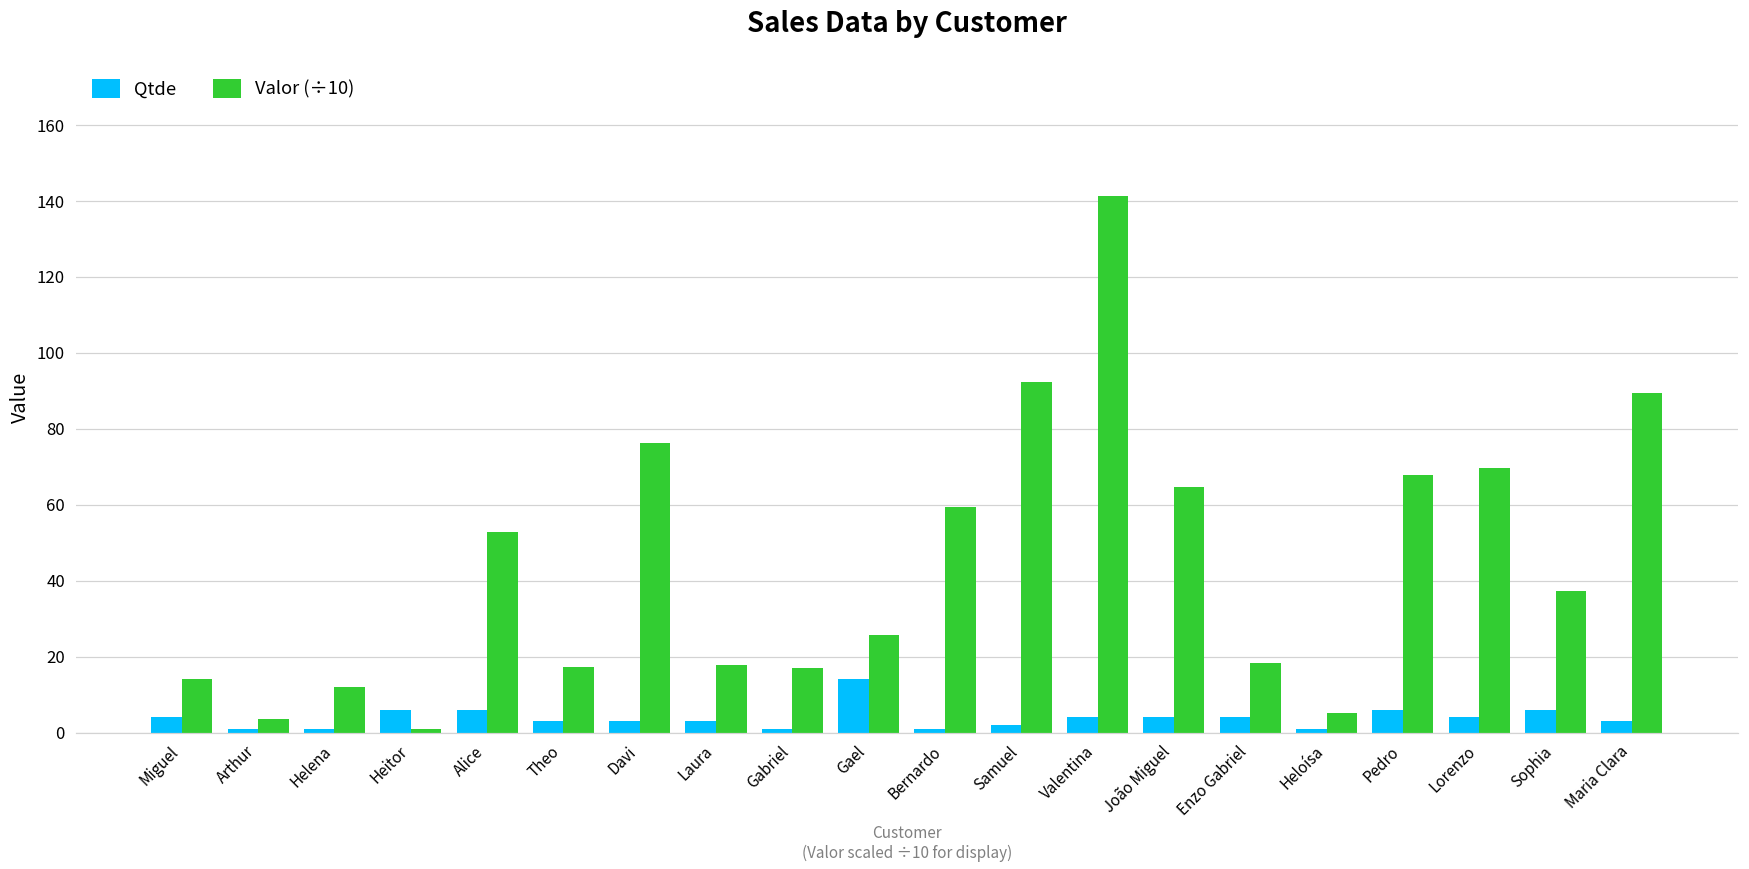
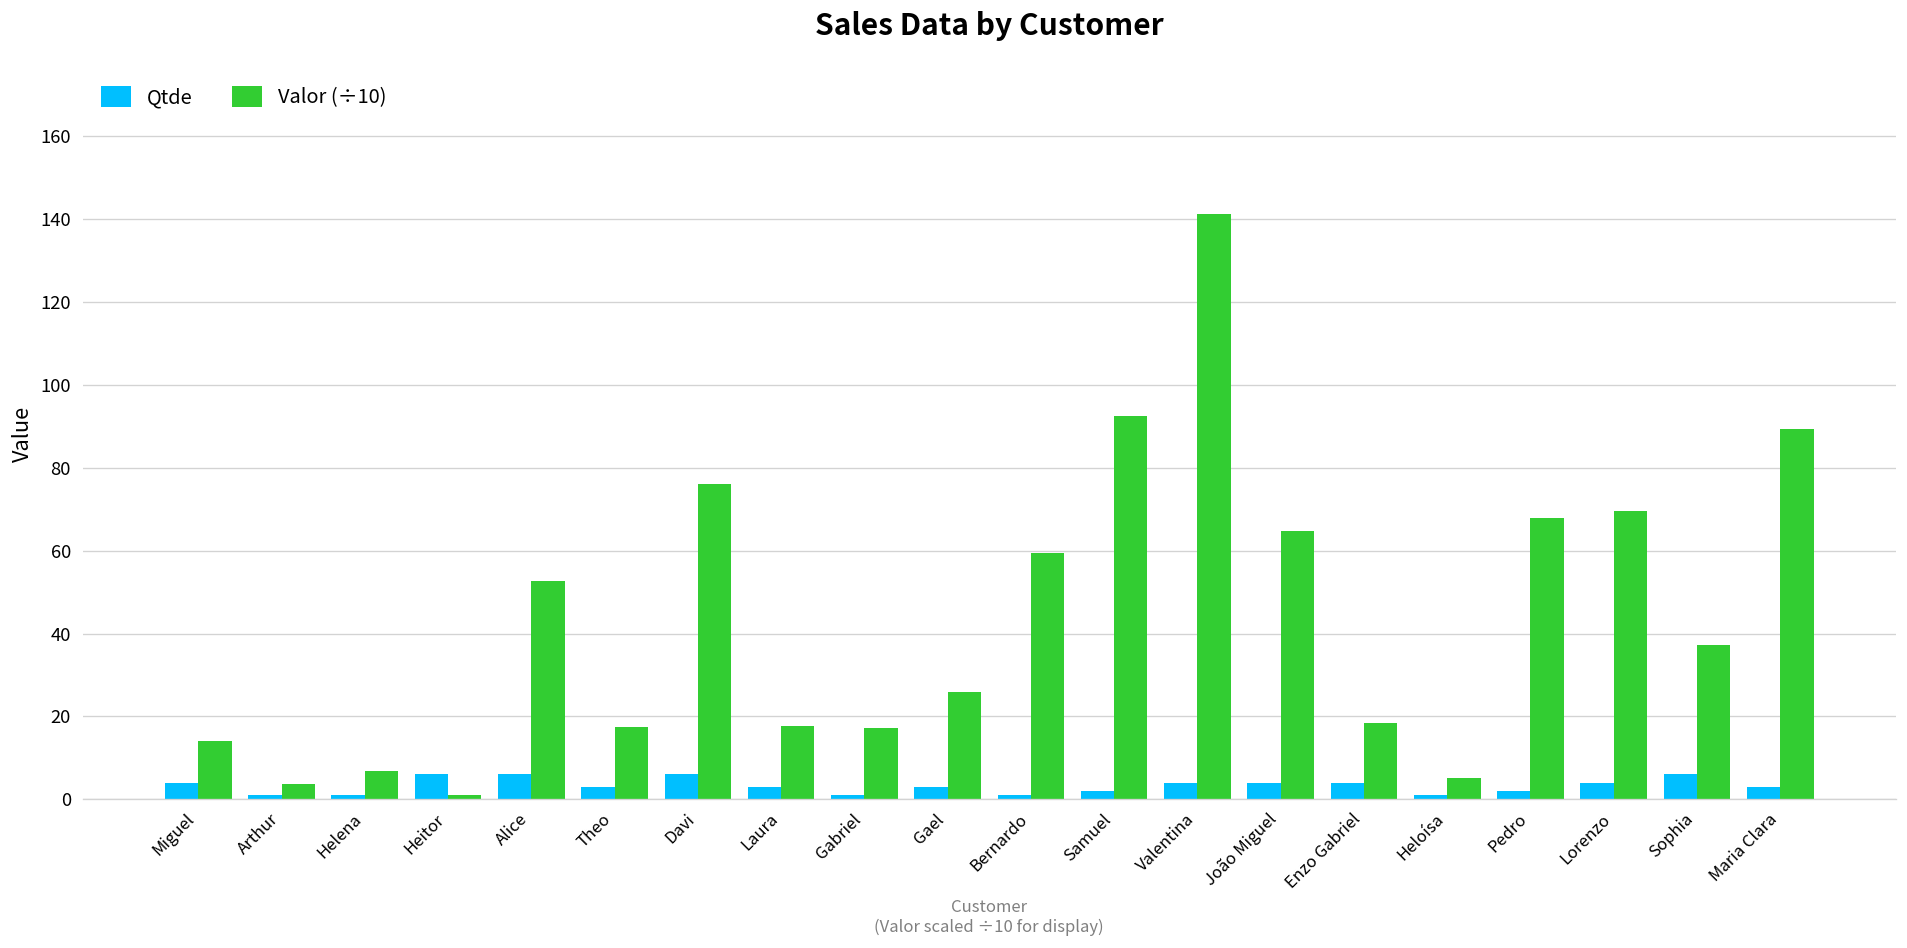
Valor (÷10), Helena: 12 -> 7
Qtde, Davi: 3 -> 6
Qtde, Gael: 14 -> 3
Qtde, Pedro: 6 -> 2
